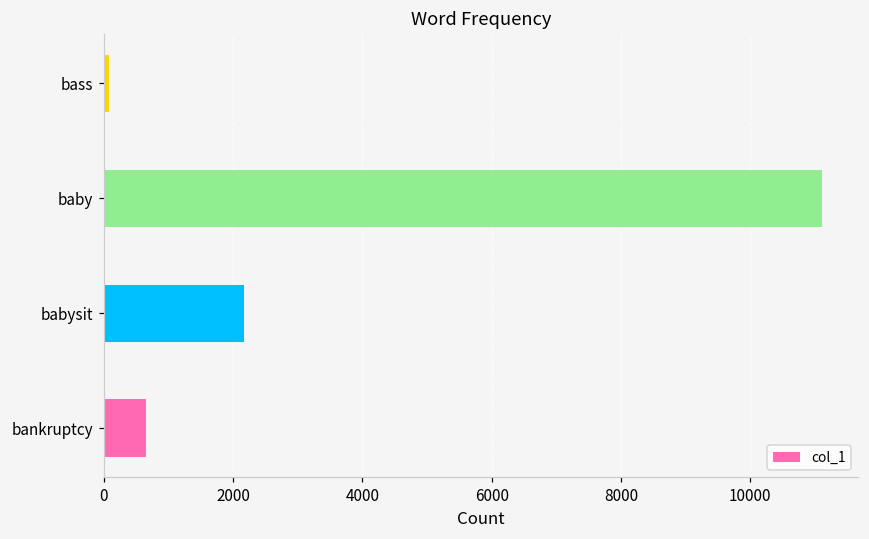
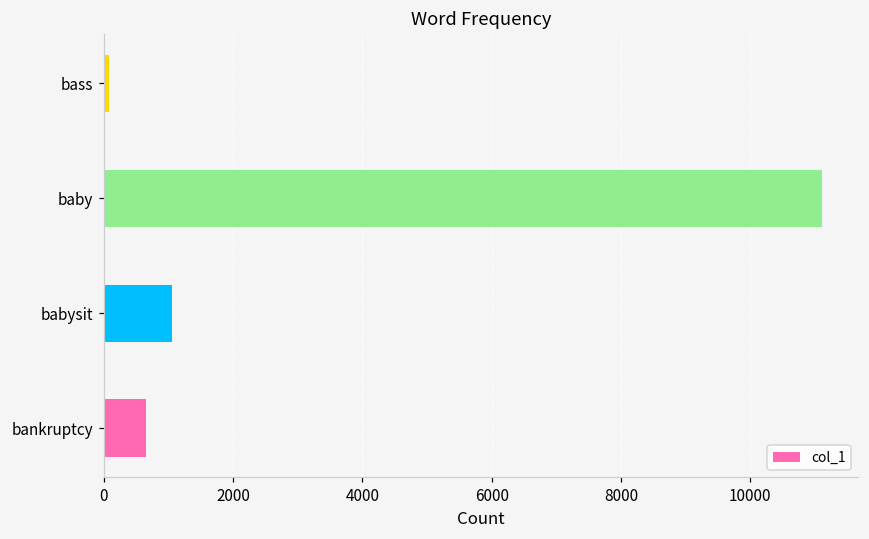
babysit: 2200 -> 1100
